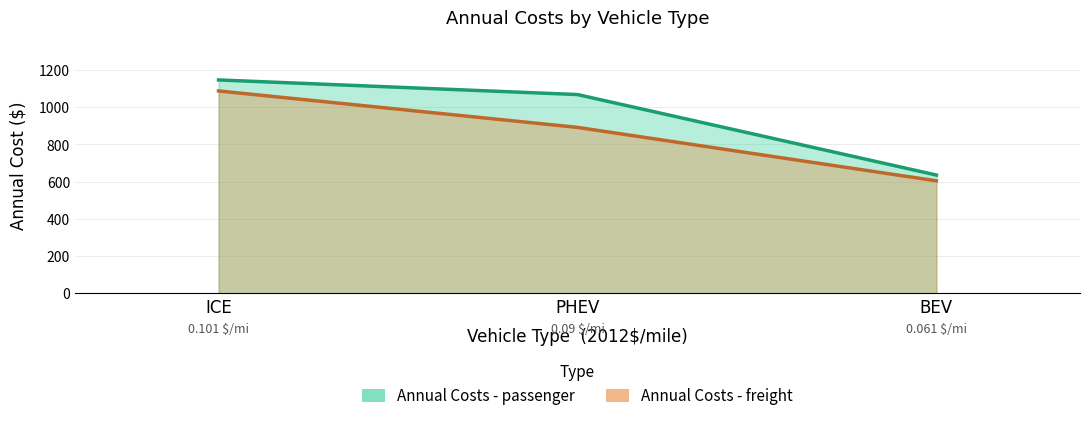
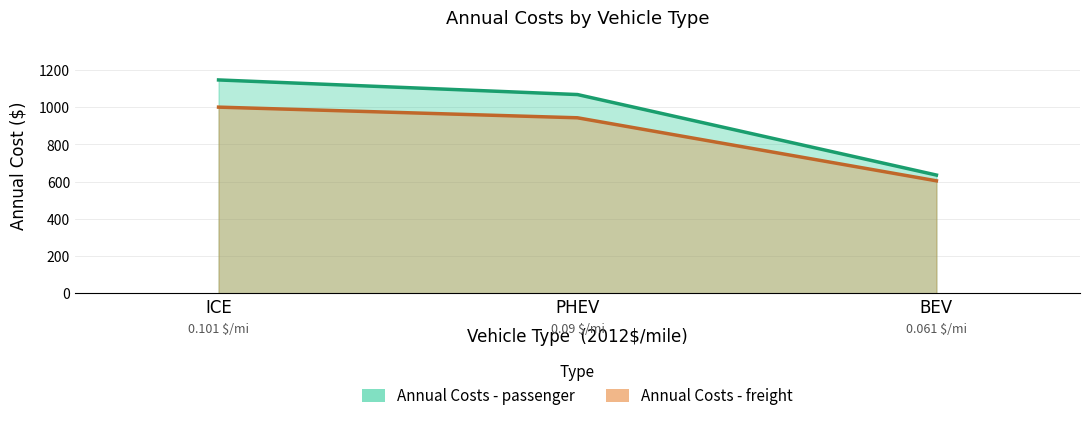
Annual Costs - freight, ICE: 1090 -> 1000
Annual Costs - freight, PHEV: 890 -> 940
